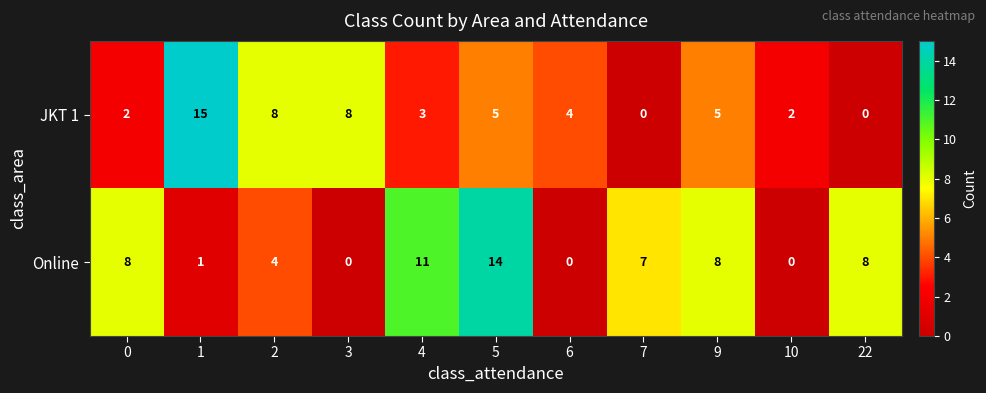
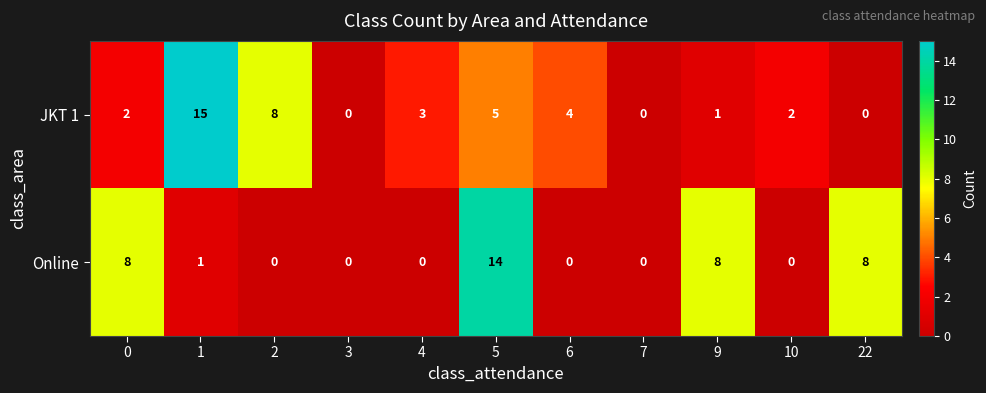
JKT 1, 3: 8 -> 0
JKT 1, 9: 5 -> 1
Online, 2: 4 -> 0
Online, 4: 11 -> 0
Online, 7: 7 -> 0
